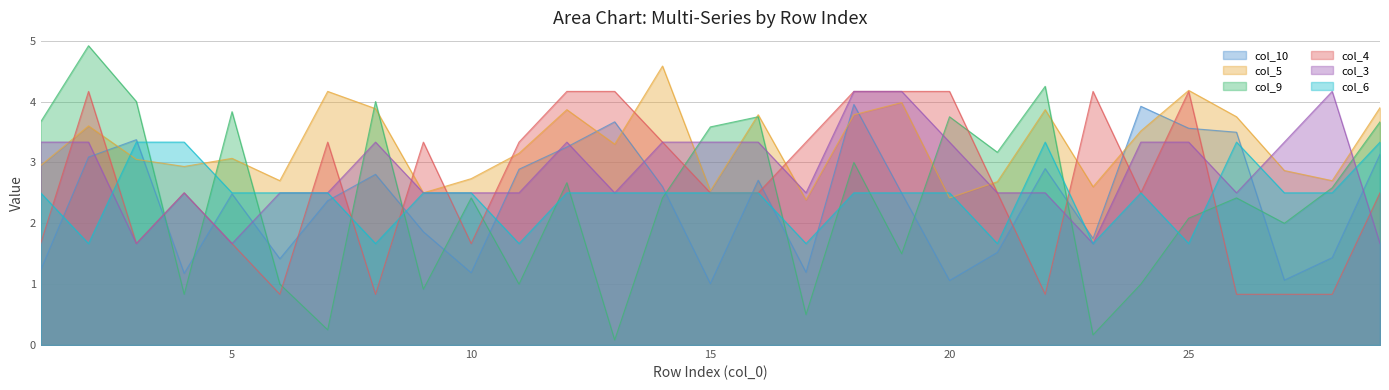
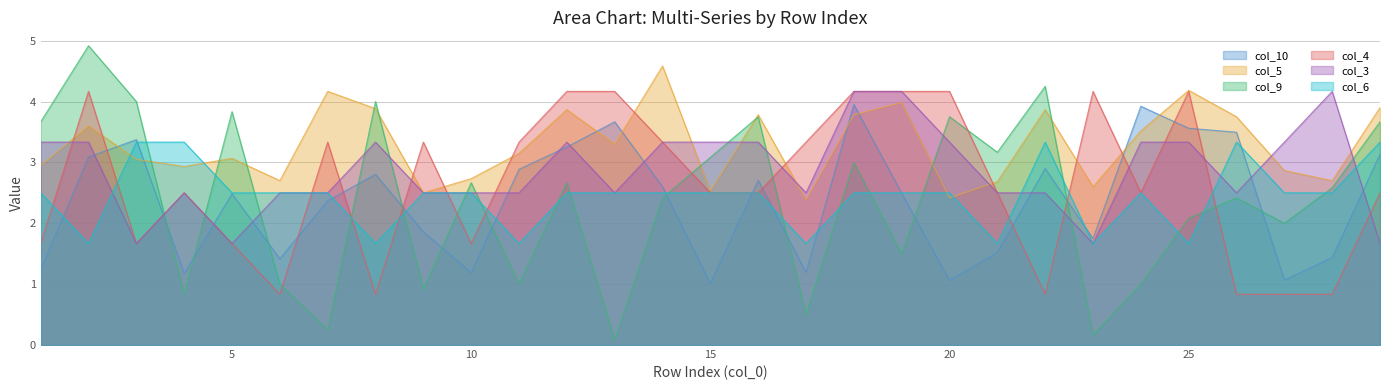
col_9, 10: 2.4 -> 2.7
col_9, 15: 3.6 -> 3.1
